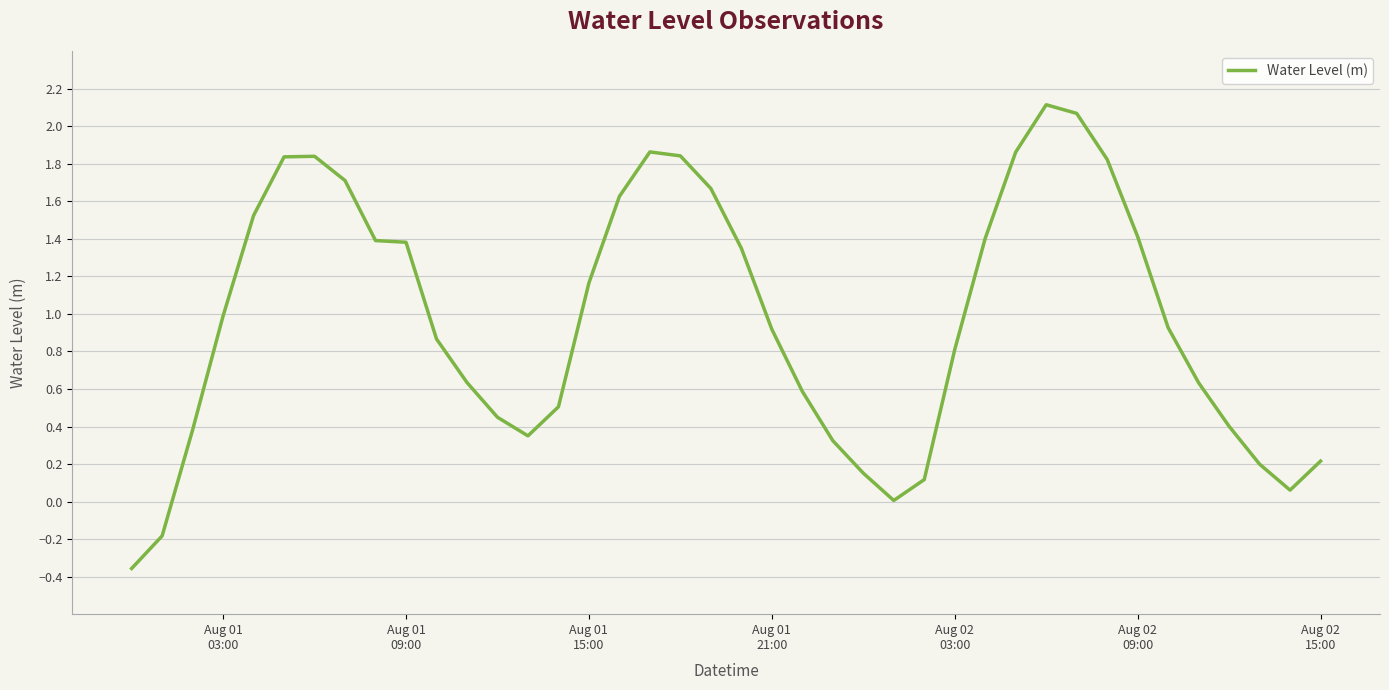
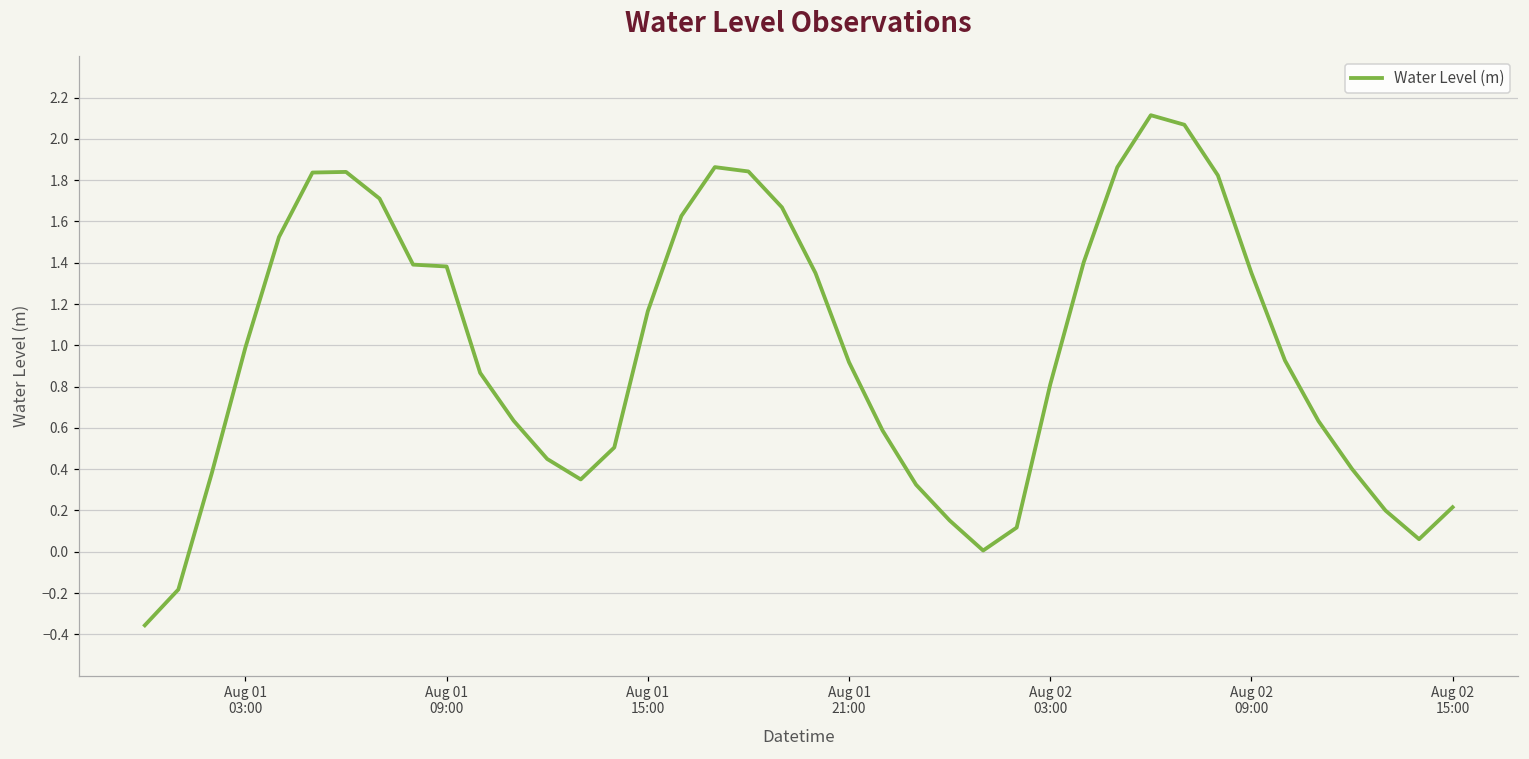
Aug 02 09:00: 1.41 -> 1.35
